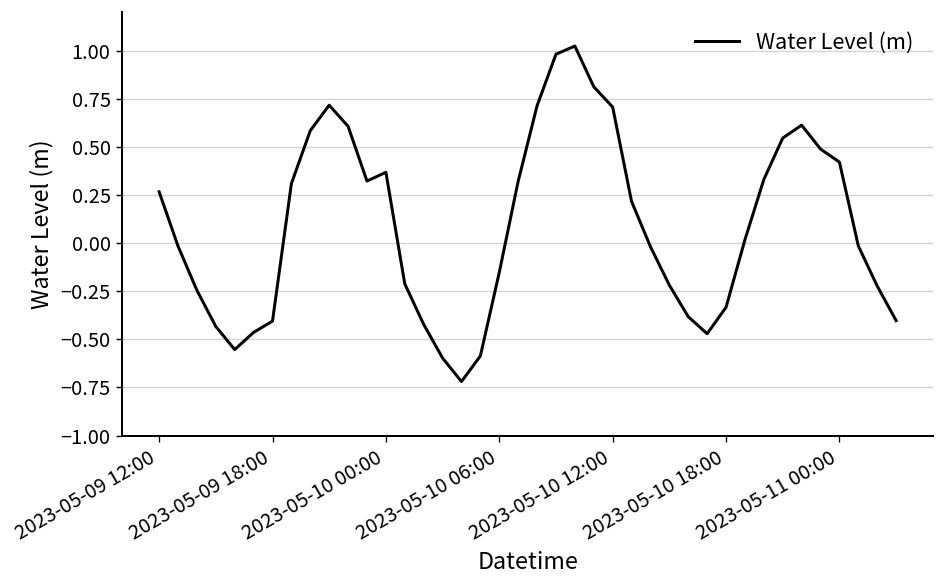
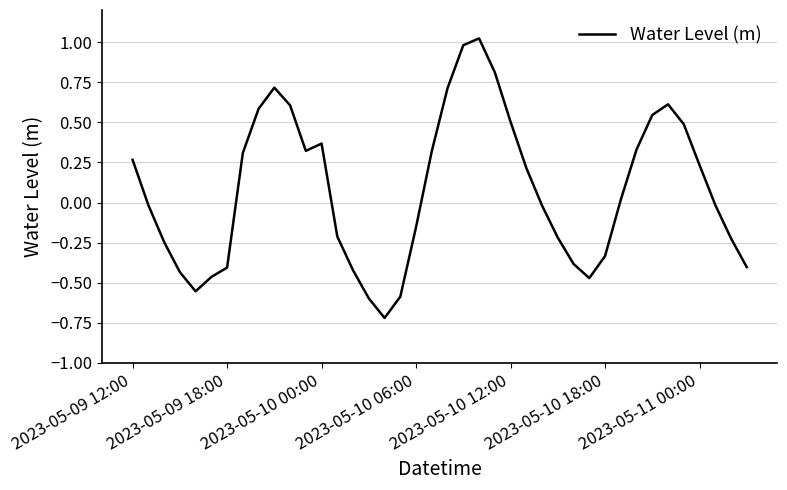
2023-05-10 12:00: 0.71 -> 0.50
2023-05-11 00:00: 0.42 -> 0.23
